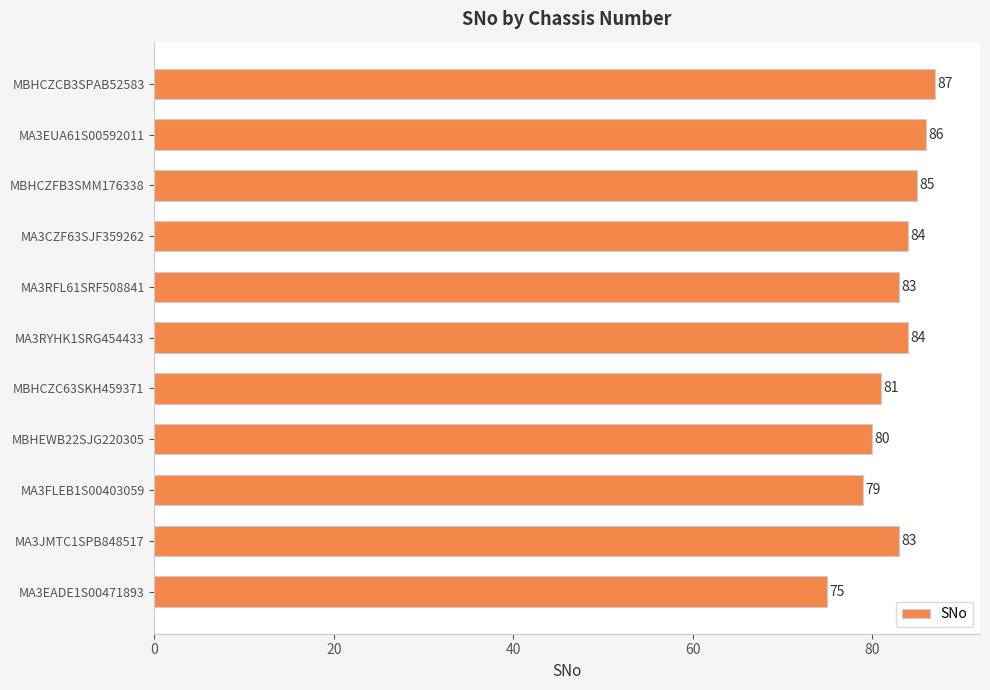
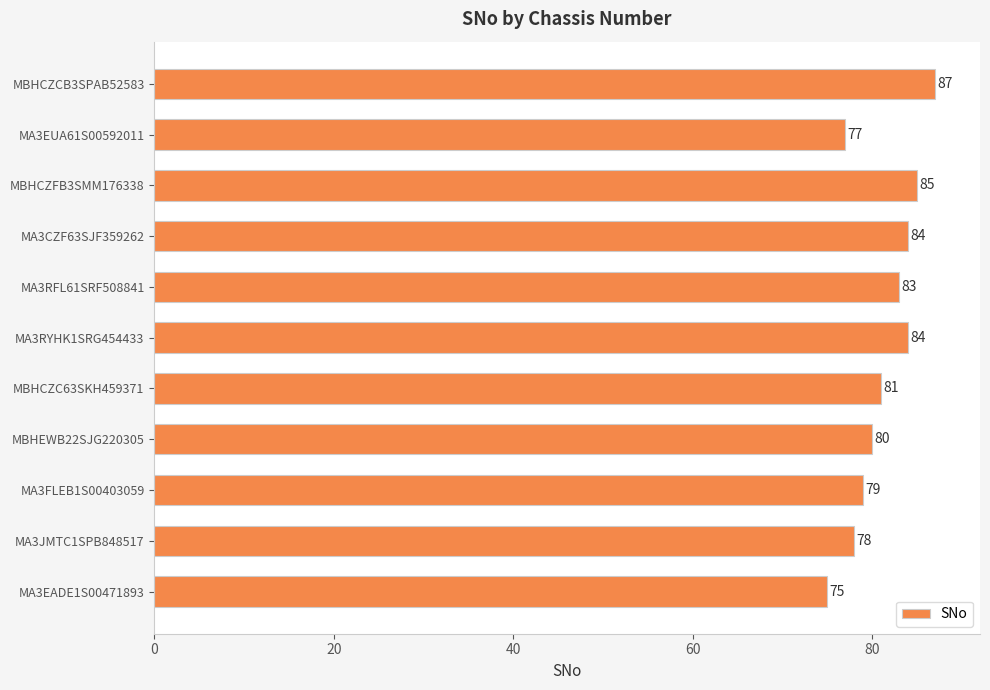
MA3EUA61S00592011: 86 -> 77
MA3JMTC1SPB848517: 83 -> 78
